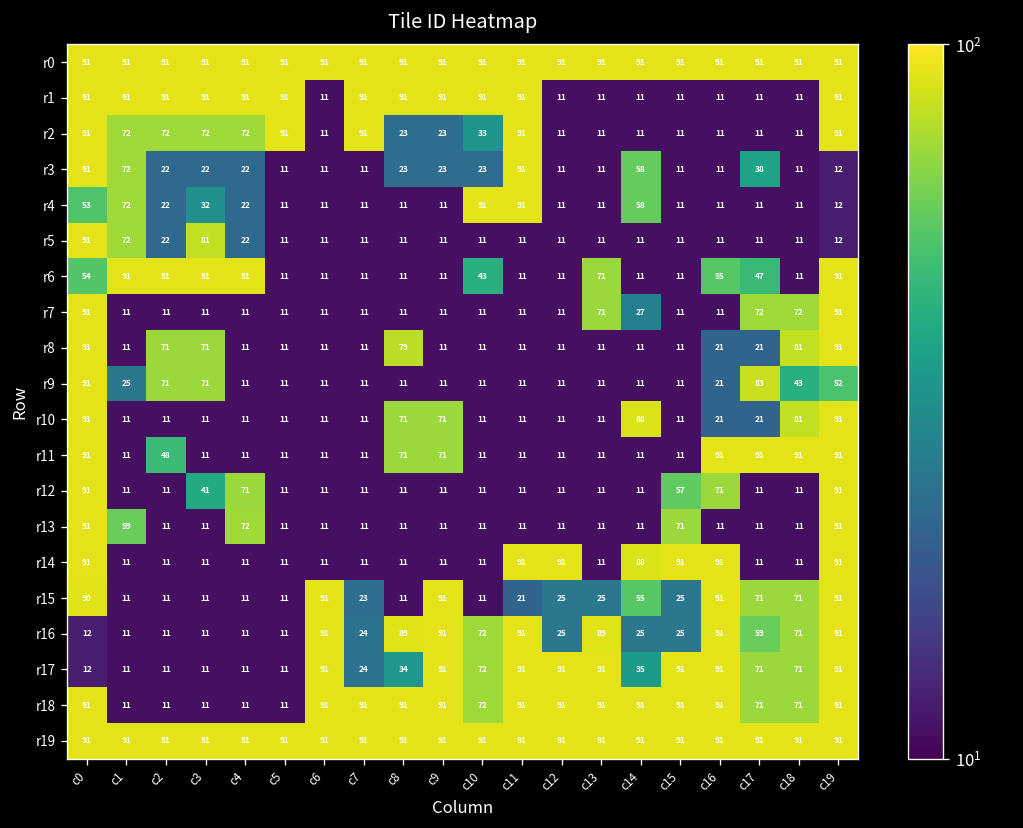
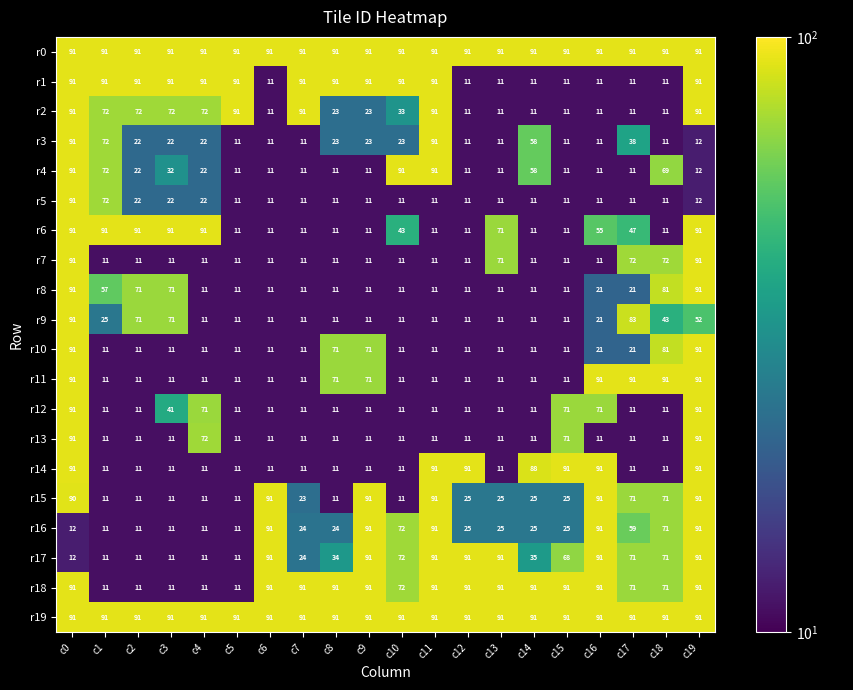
r4, c0: 53 -> 91
r4, c18: 11 -> 69
r5, c3: 81 -> 22
r6, c0: 54 -> 91
r7, c14: 27 -> 11
r8, c1: 11 -> 57
r8, c8: 79 -> 11
r10, c14: 88 -> 11
r11, c2: 48 -> 11
r12, c15: 57 -> 71
r13, c1: 59 -> 11
r15, c11: 21 -> 91
r15, c14: 55 -> 25
r16, c8: 89 -> 24
r16, c13: 89 -> 25
r17, c15: 91 -> 68
